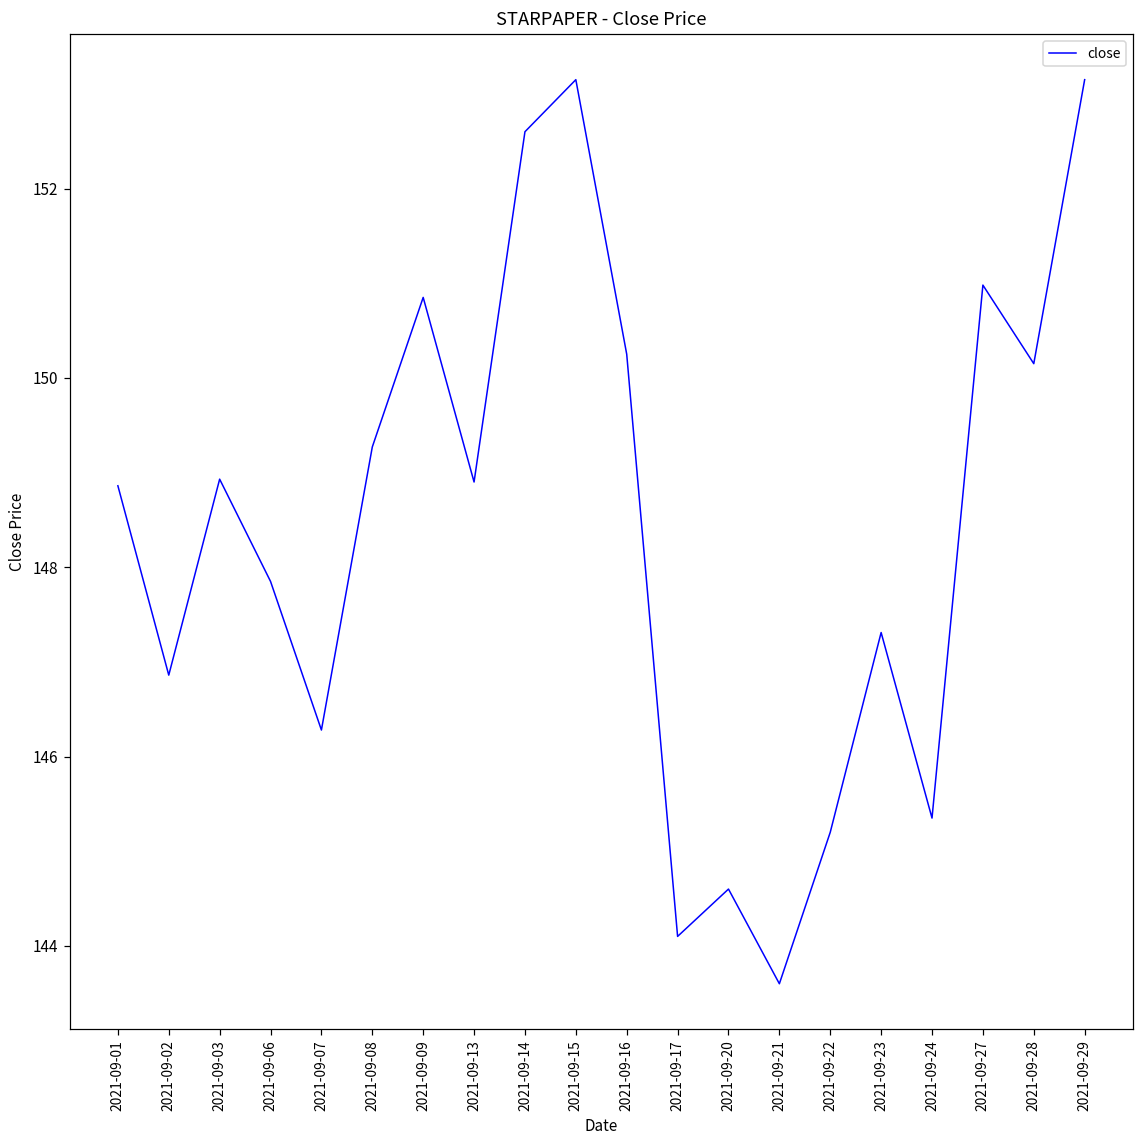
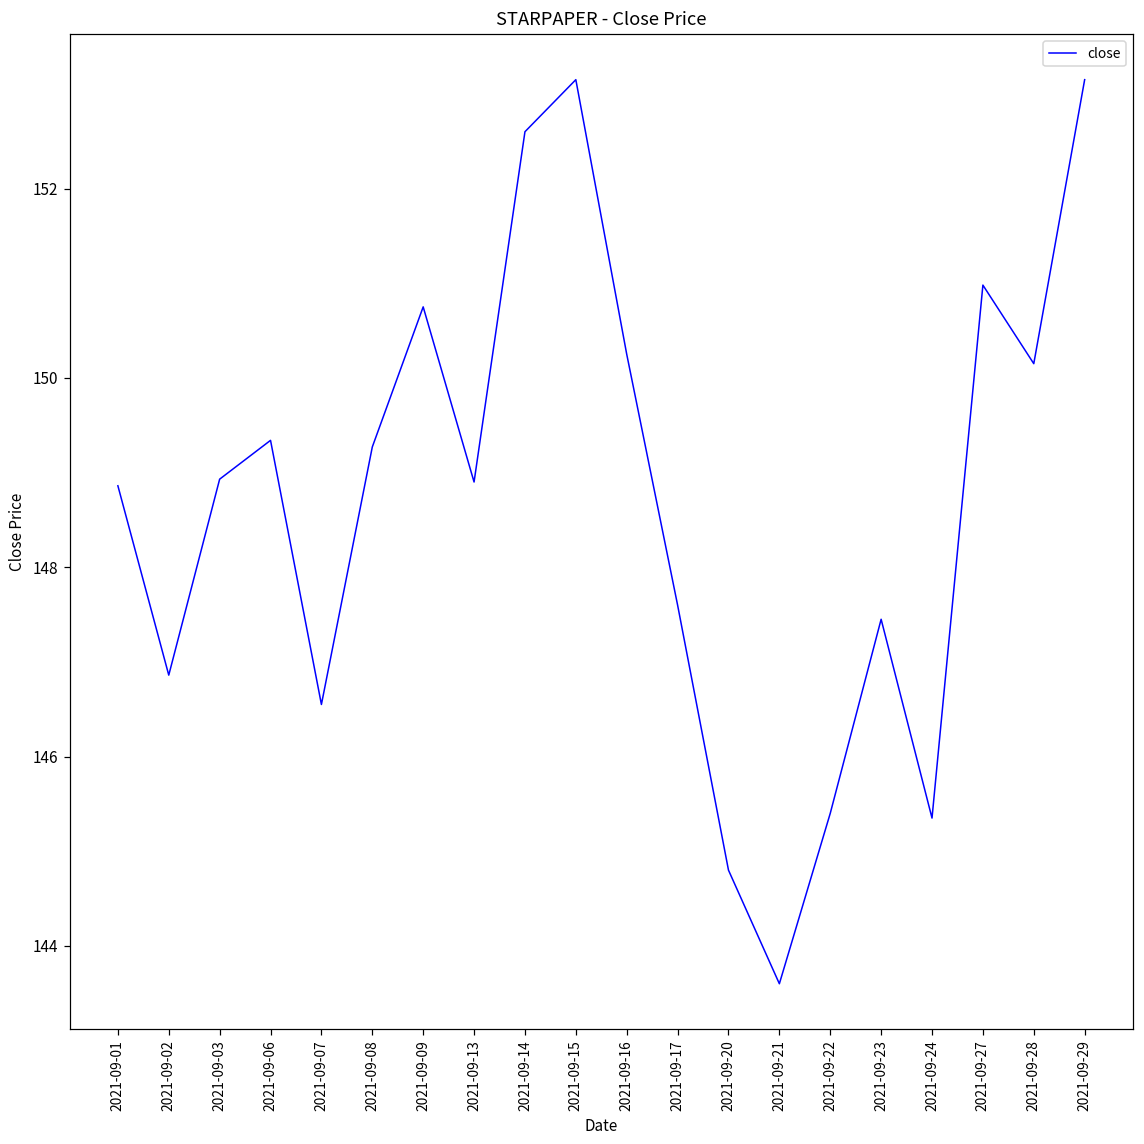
2021-09-06: 147.9 -> 149.3
2021-09-07: 146.3 -> 146.6
2021-09-09: 150.9 -> 150.8
2021-09-17: 144.1 -> 147.6
2021-09-20: 144.6 -> 144.8
2021-09-22: 145.2 -> 145.4
2021-09-23: 147.3 -> 147.5
